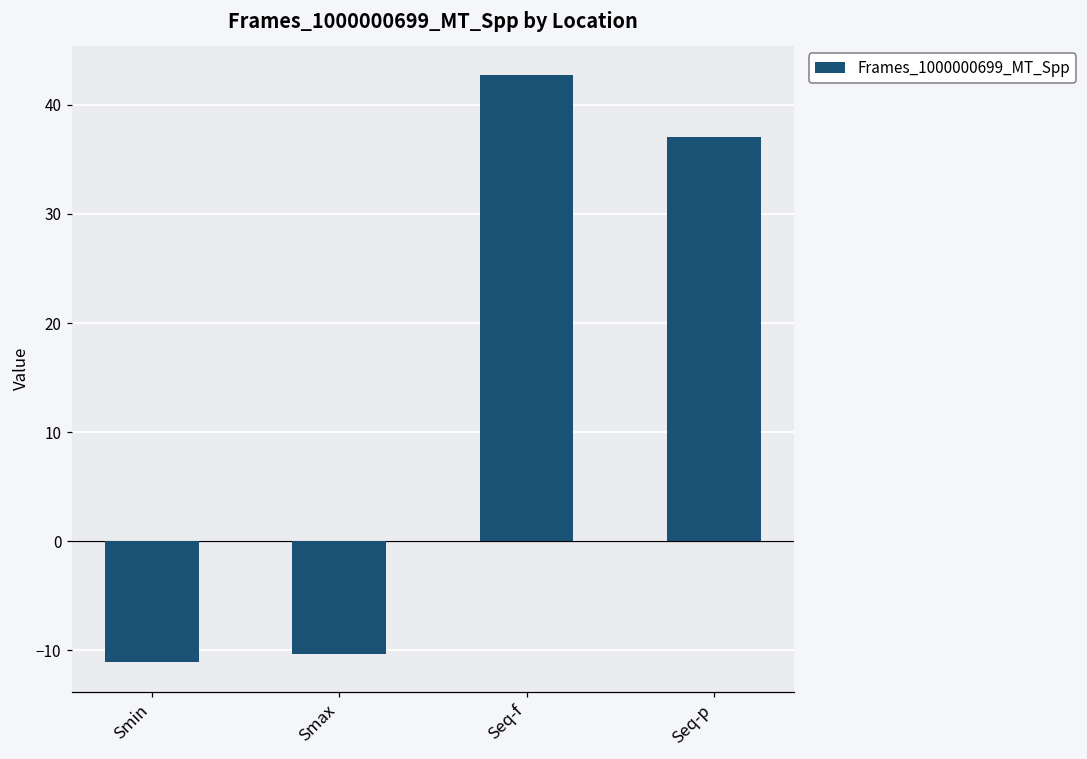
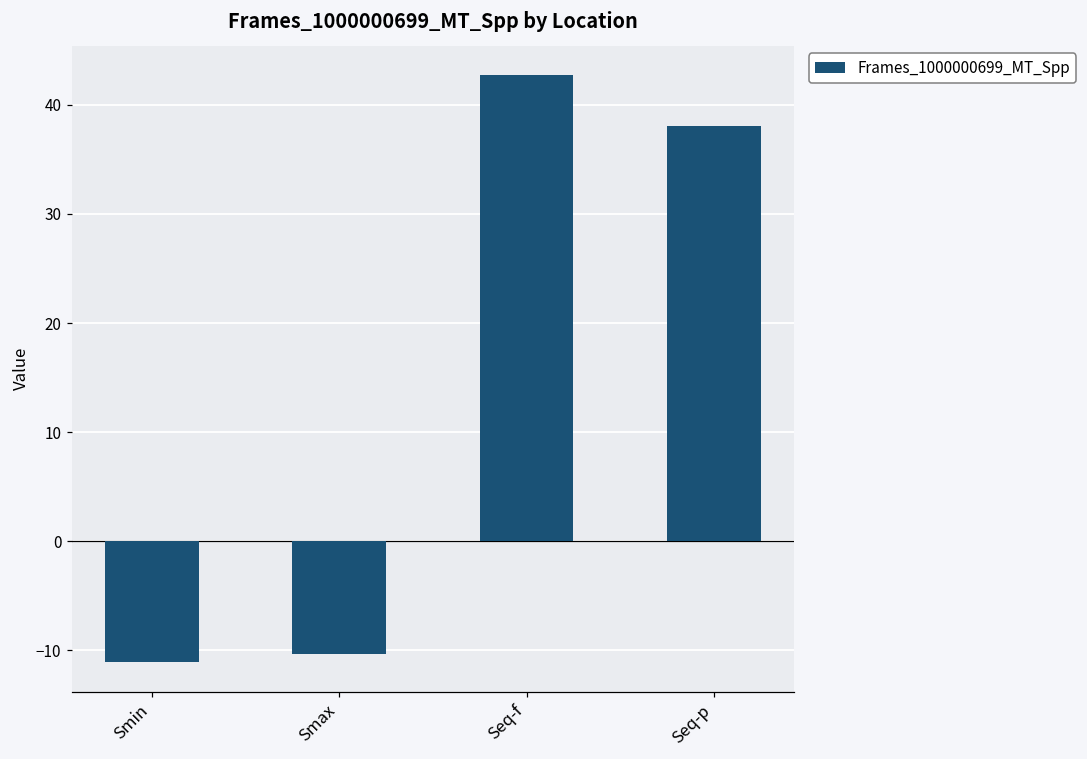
Seq-p: 37 -> 38
